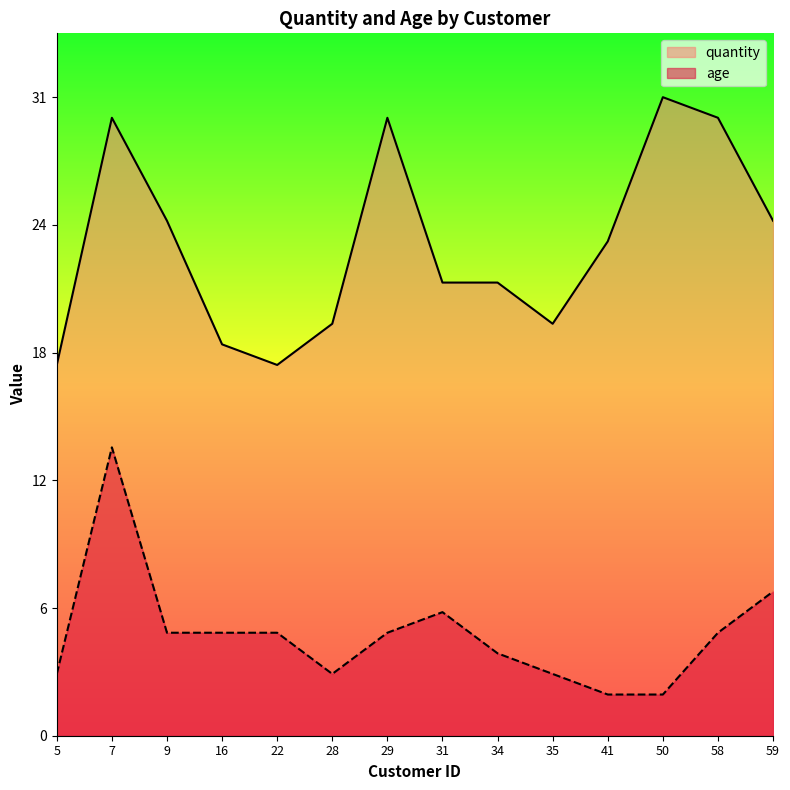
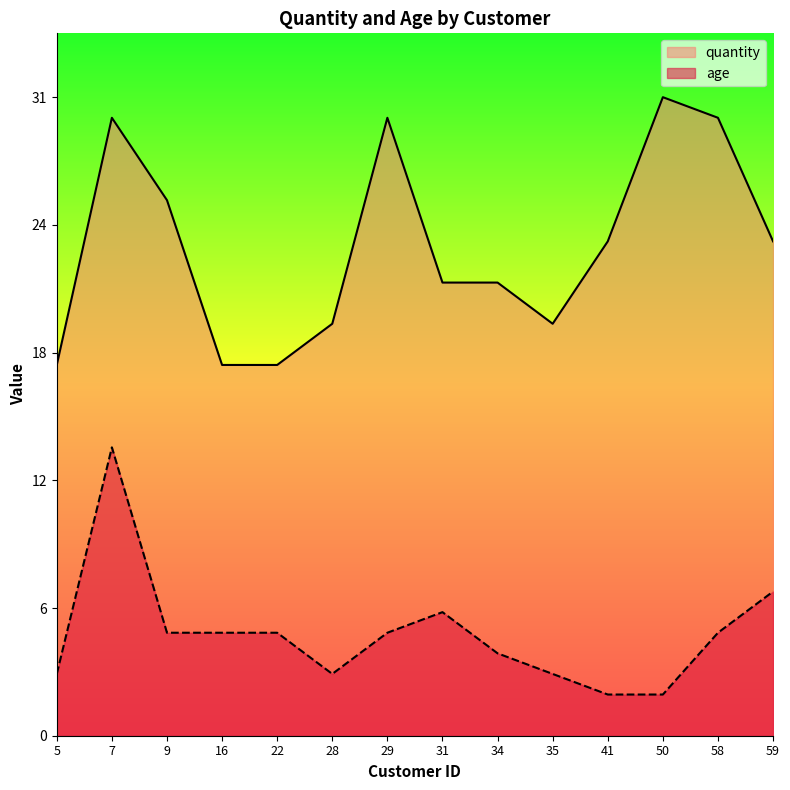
quantity, 9: 25 -> 26
quantity, 16: 19 -> 18
quantity, 59: 25 -> 24
